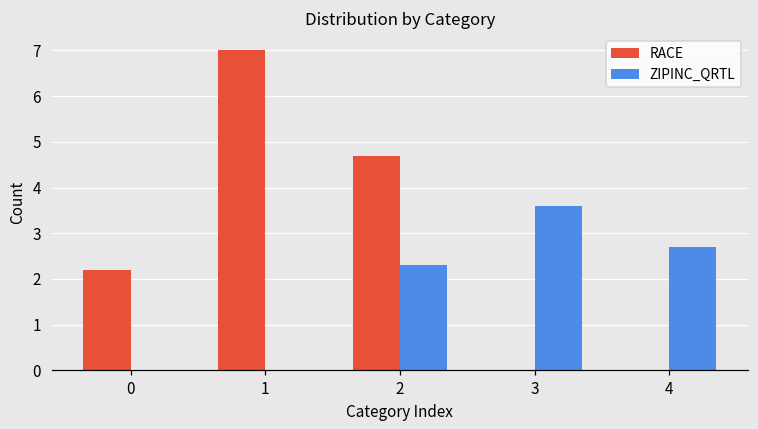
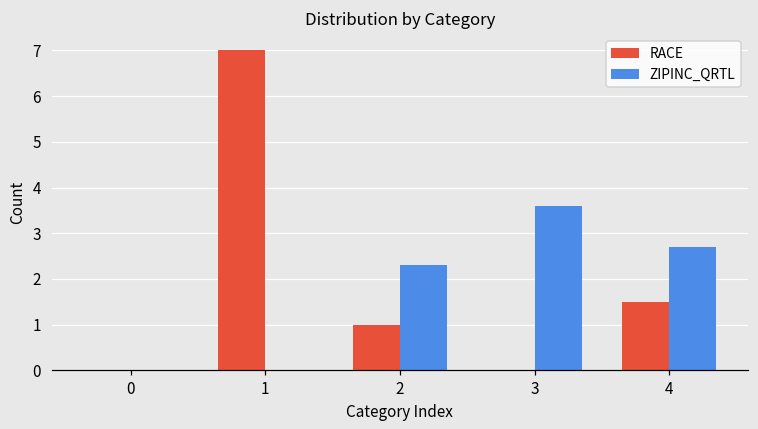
RACE, 0: 2.2 -> 0.0
RACE, 2: 4.7 -> 1.0
RACE, 4: 0.0 -> 1.5
